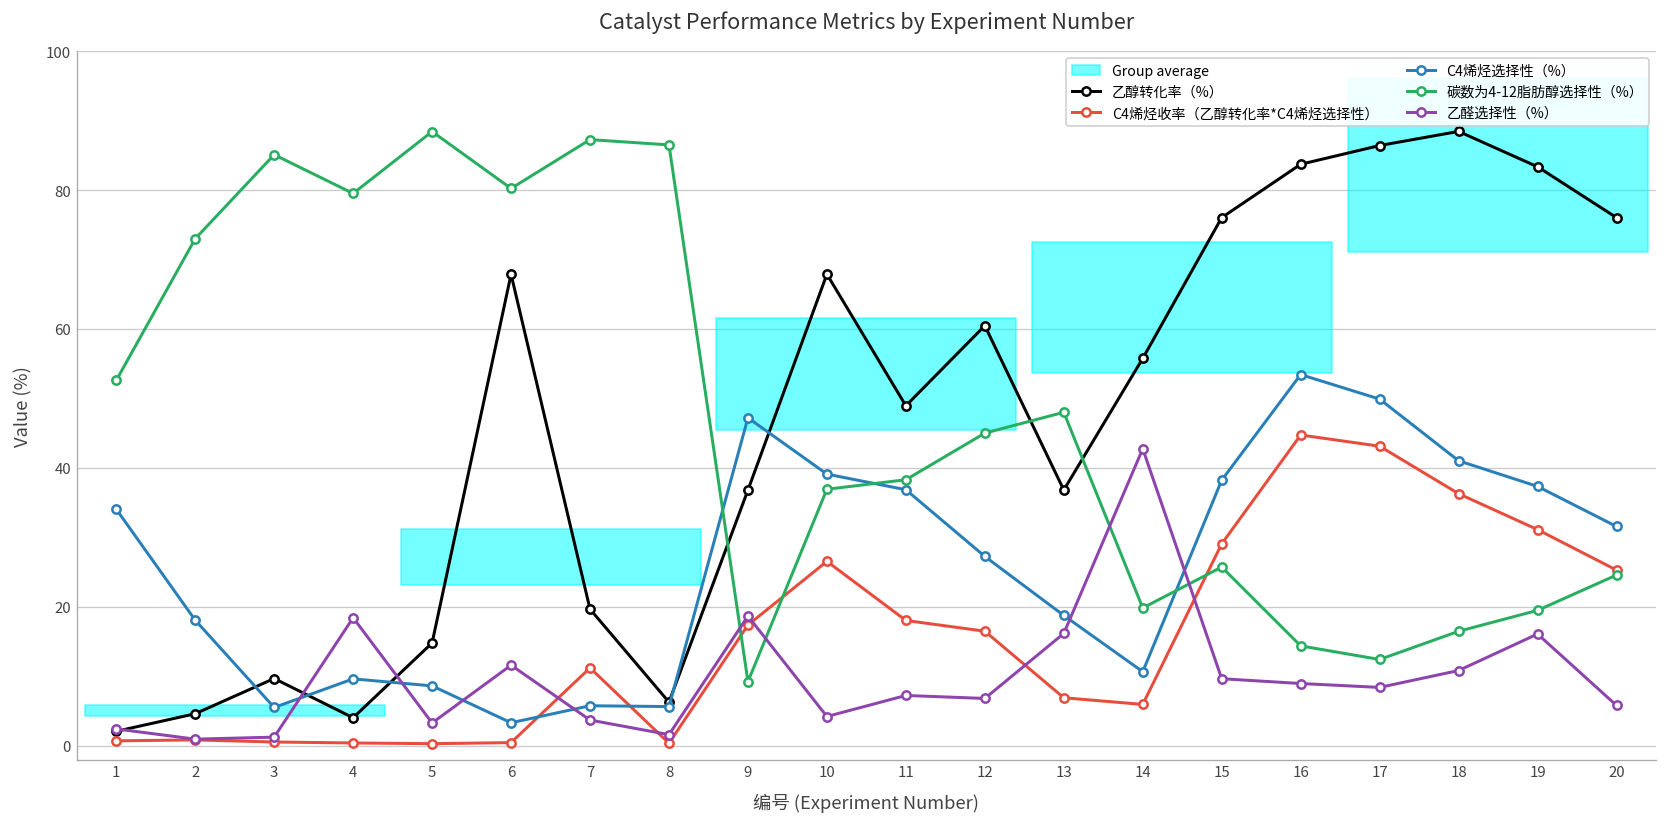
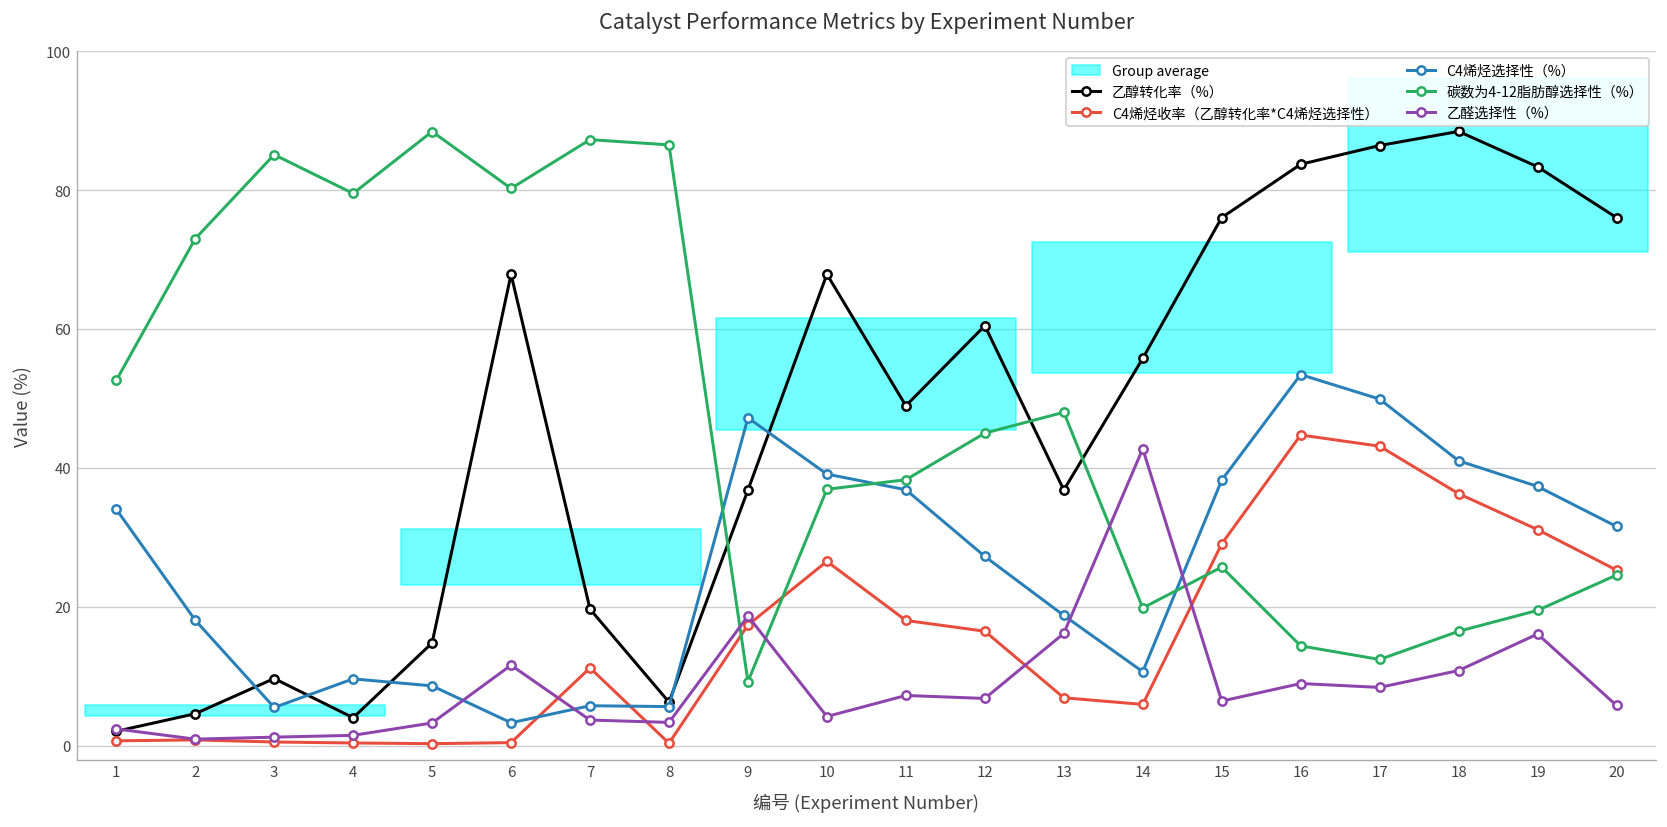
乙醛选择性（%）, 4: 18 -> 1
乙醛选择性（%）, 8: 2 -> 3
乙醛选择性（%）, 15: 10 -> 6
